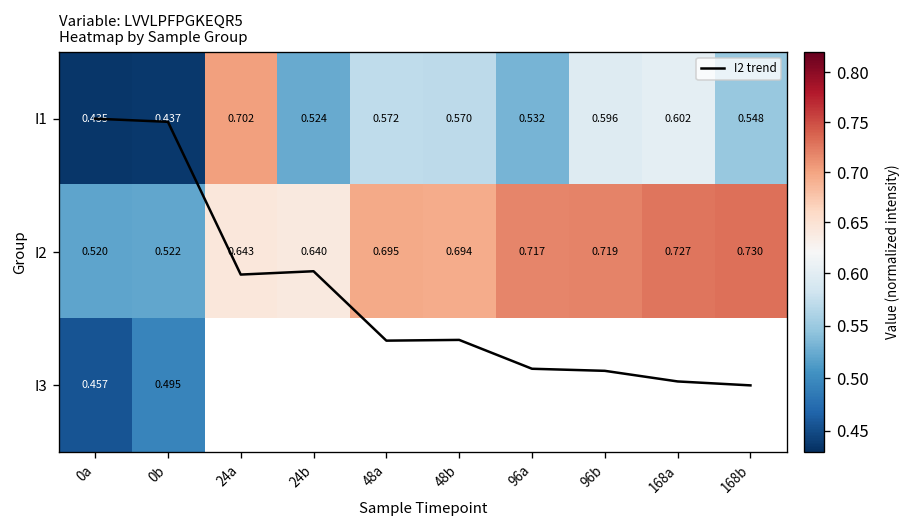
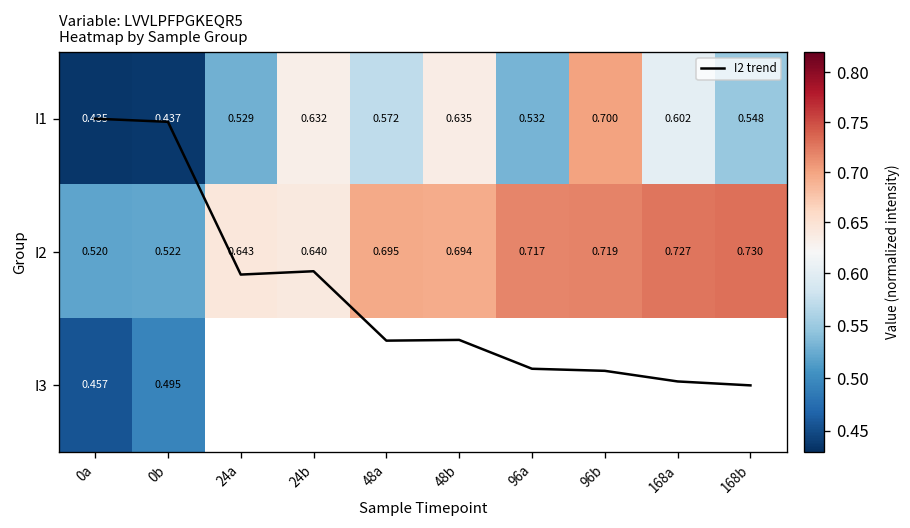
I1, 24a: 0.702 -> 0.529
I1, 24b: 0.524 -> 0.632
I1, 48b: 0.570 -> 0.635
I1, 96b: 0.596 -> 0.700
